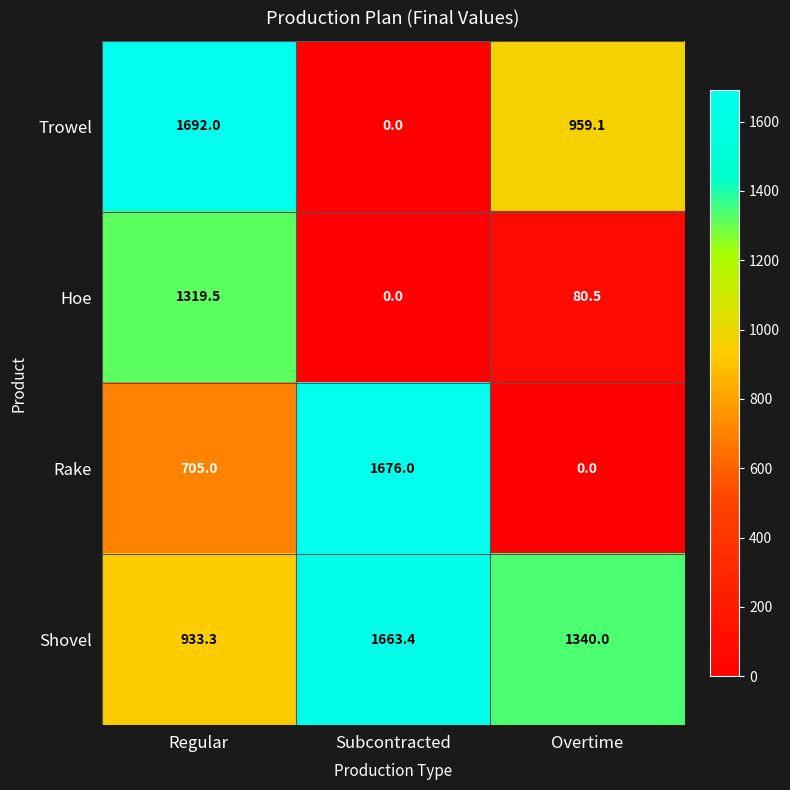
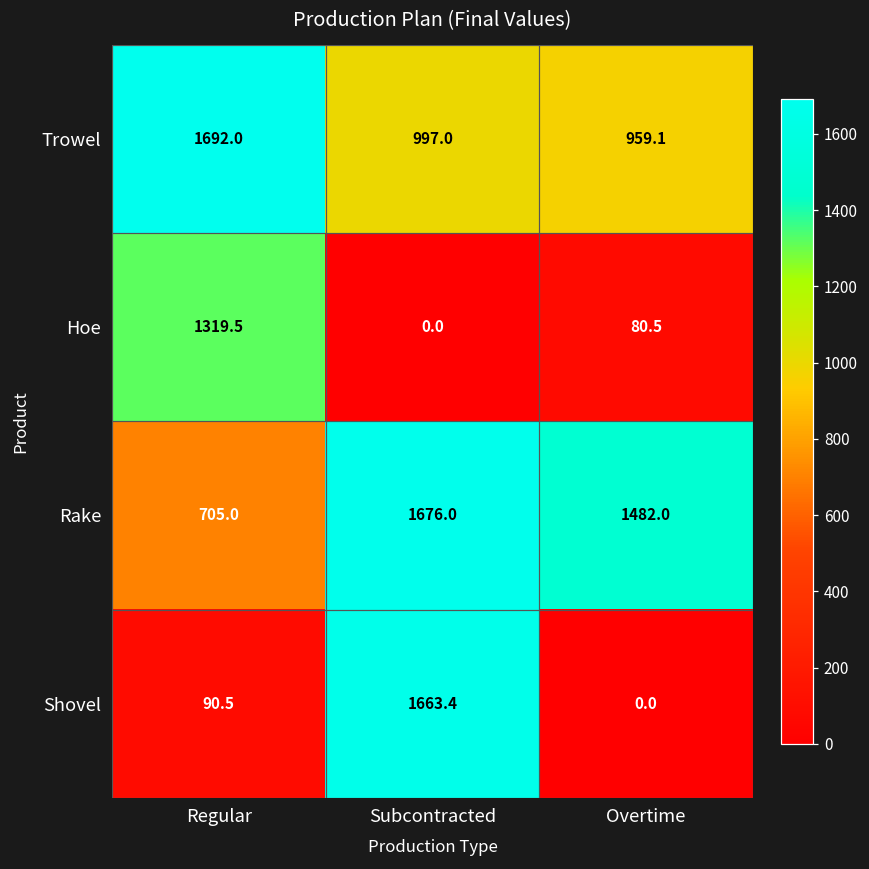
Trowel, Subcontracted: 0.0 -> 997.0
Rake, Overtime: 0.0 -> 1482.0
Shovel, Regular: 933.3 -> 90.5
Shovel, Overtime: 1340.0 -> 0.0
